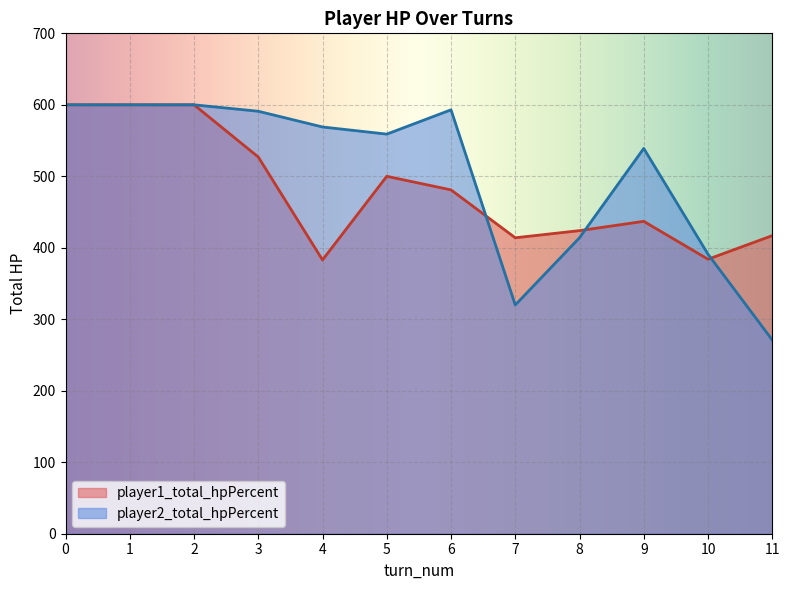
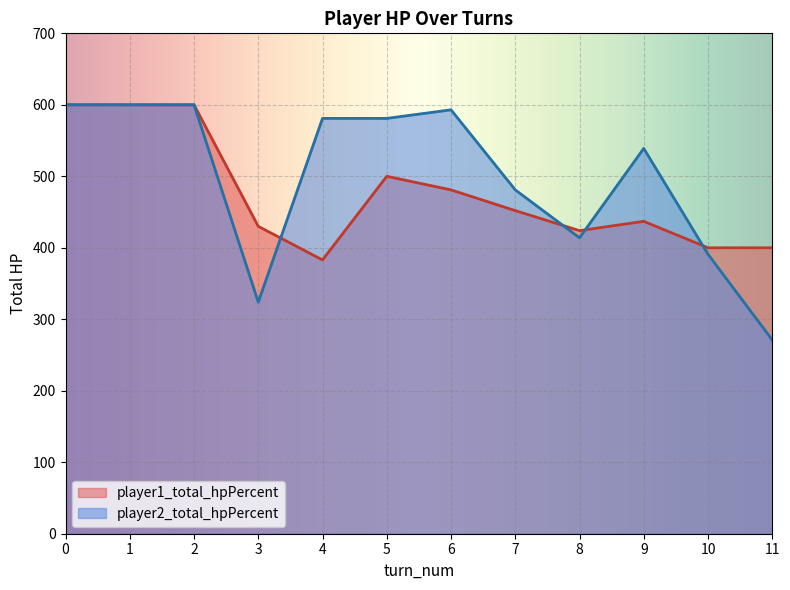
player1_total_hpPercent, 3: 530 -> 430
player2_total_hpPercent, 3: 590 -> 320
player2_total_hpPercent, 4: 570 -> 580
player2_total_hpPercent, 5: 560 -> 580
player1_total_hpPercent, 7: 410 -> 450
player2_total_hpPercent, 7: 320 -> 480
player1_total_hpPercent, 10: 380 -> 400
player1_total_hpPercent, 11: 420 -> 400
